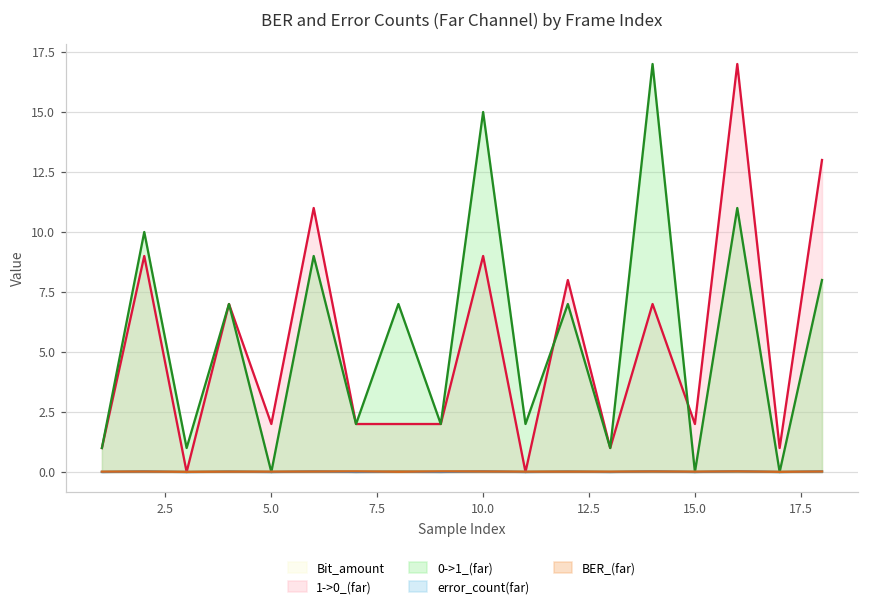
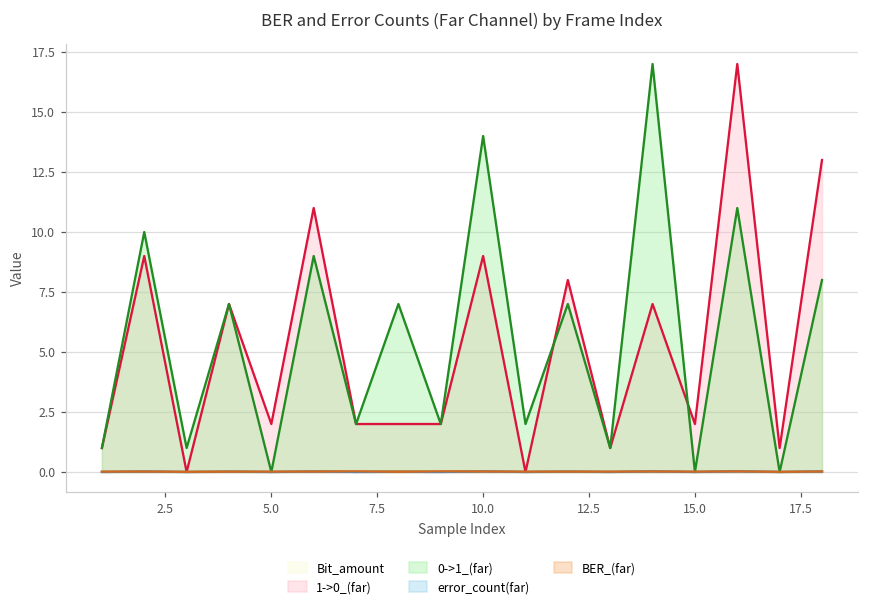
0->1_(far), 10.0: 15 -> 14
